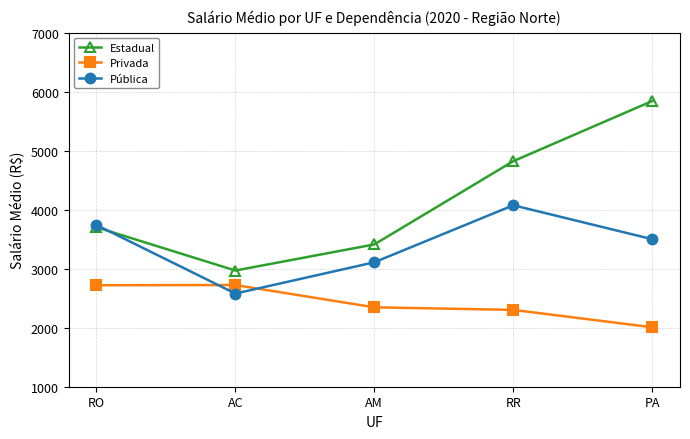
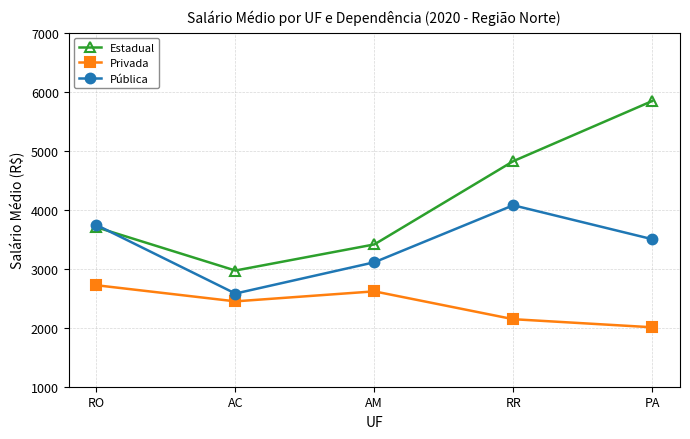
Privada, AC: 2700 -> 2400
Privada, AM: 2300 -> 2600
Privada, RR: 2300 -> 2100
